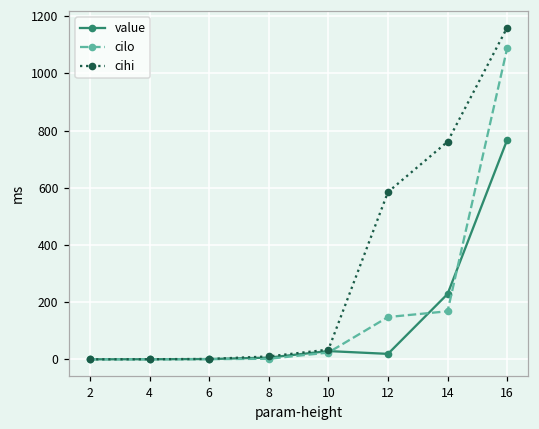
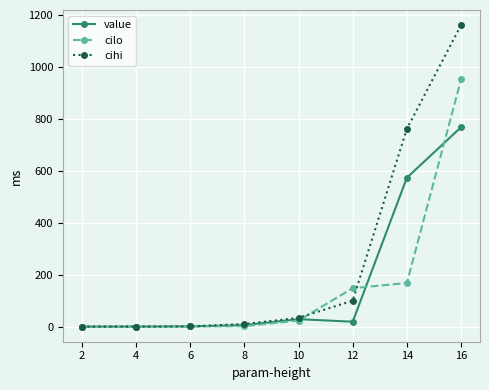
cihi, 12: 580 -> 100
value, 14: 230 -> 570
cilo, 16: 1090 -> 950
